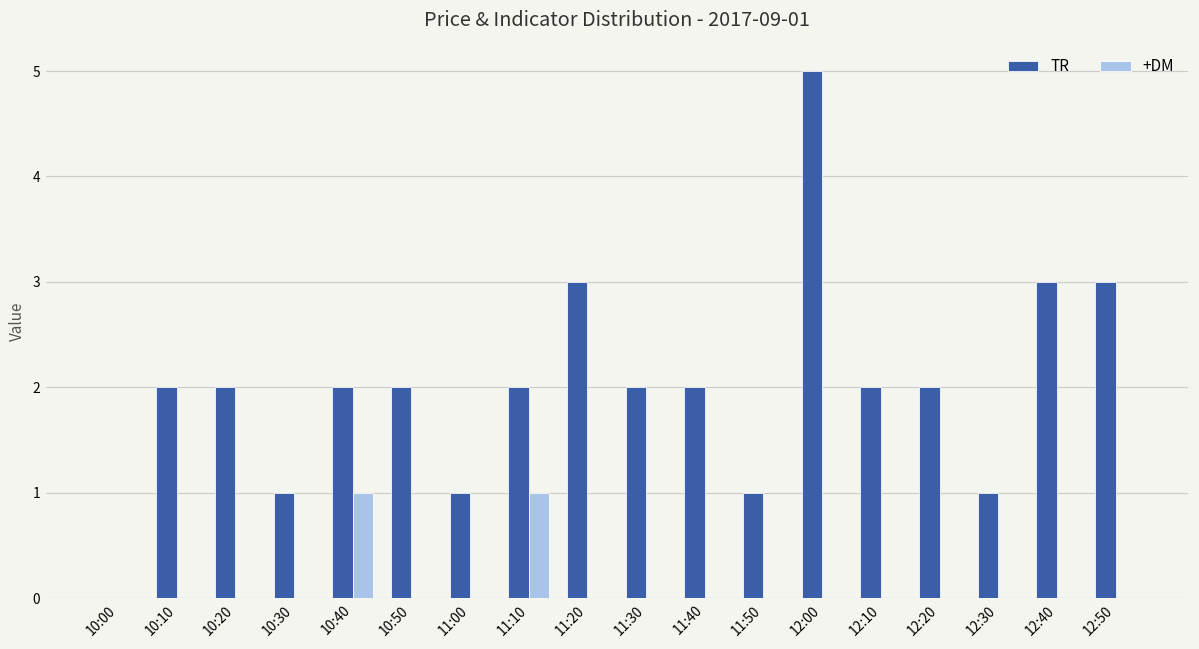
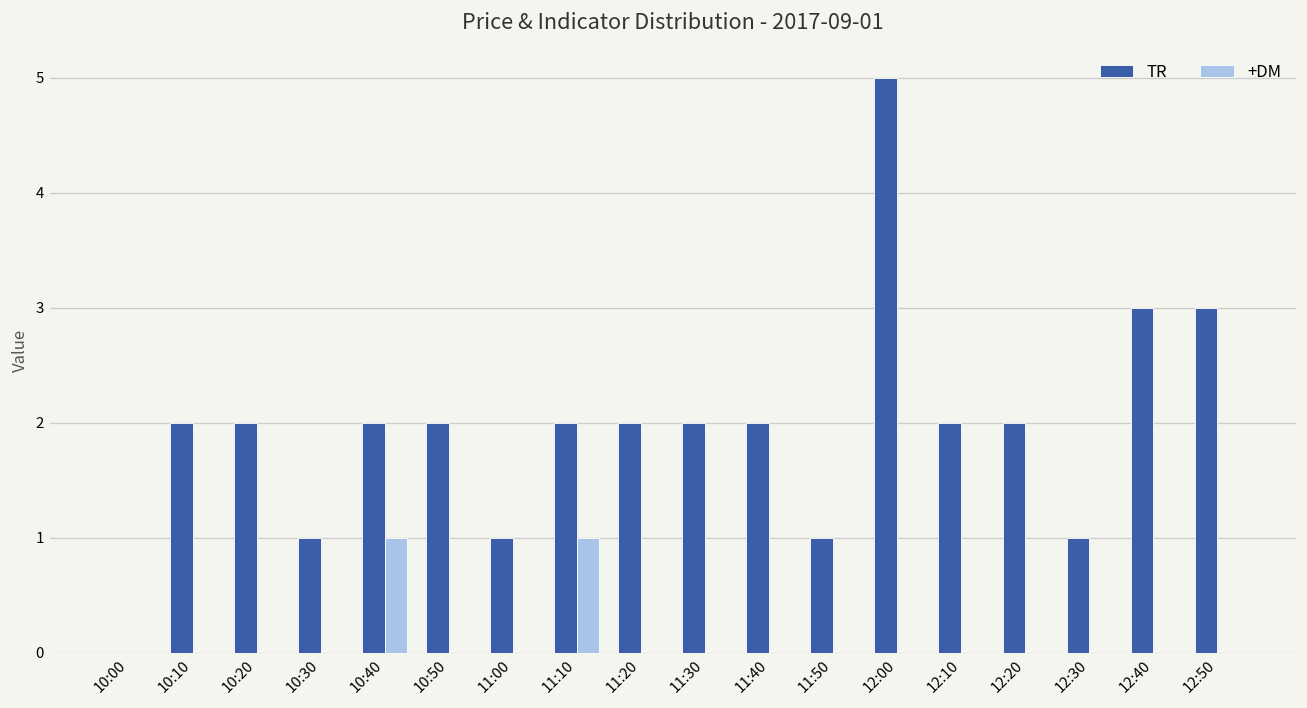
TR, 11:20: 3 -> 2
